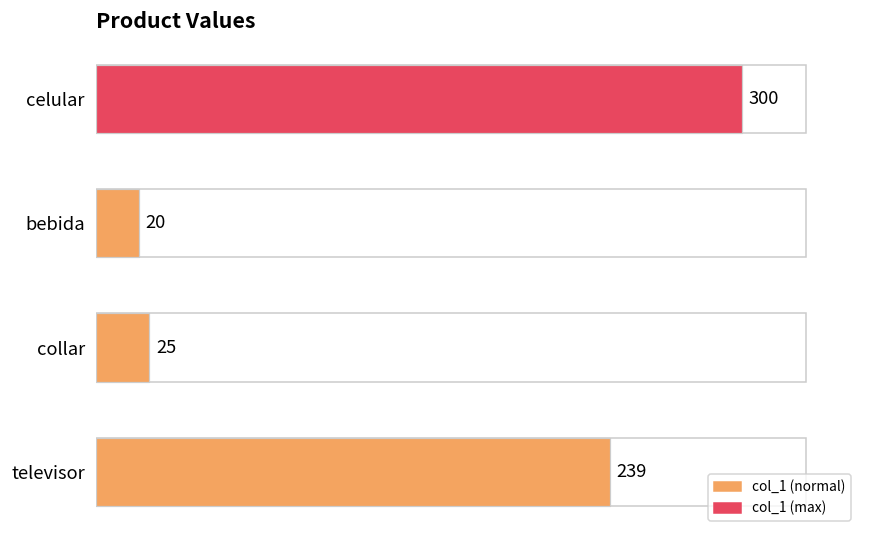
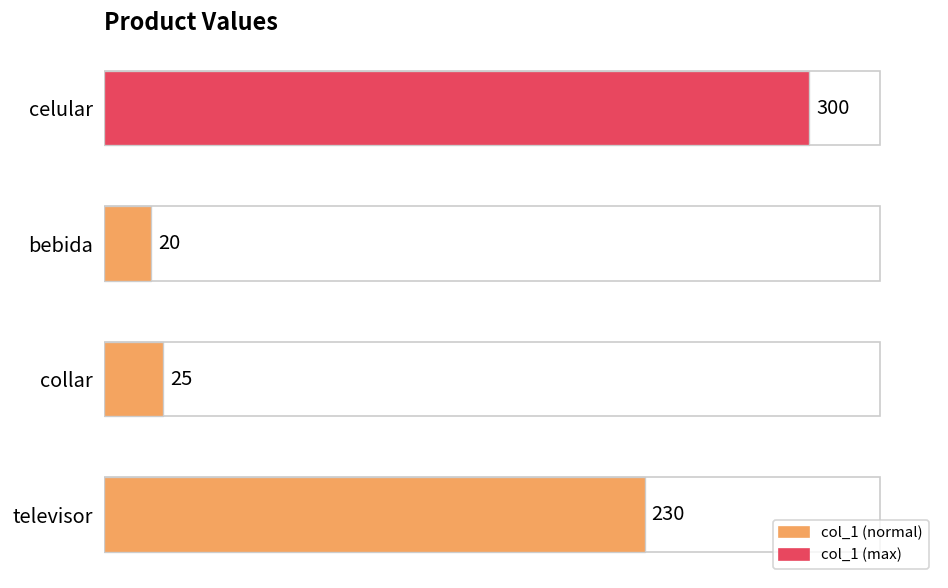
televisor: 239 -> 230
